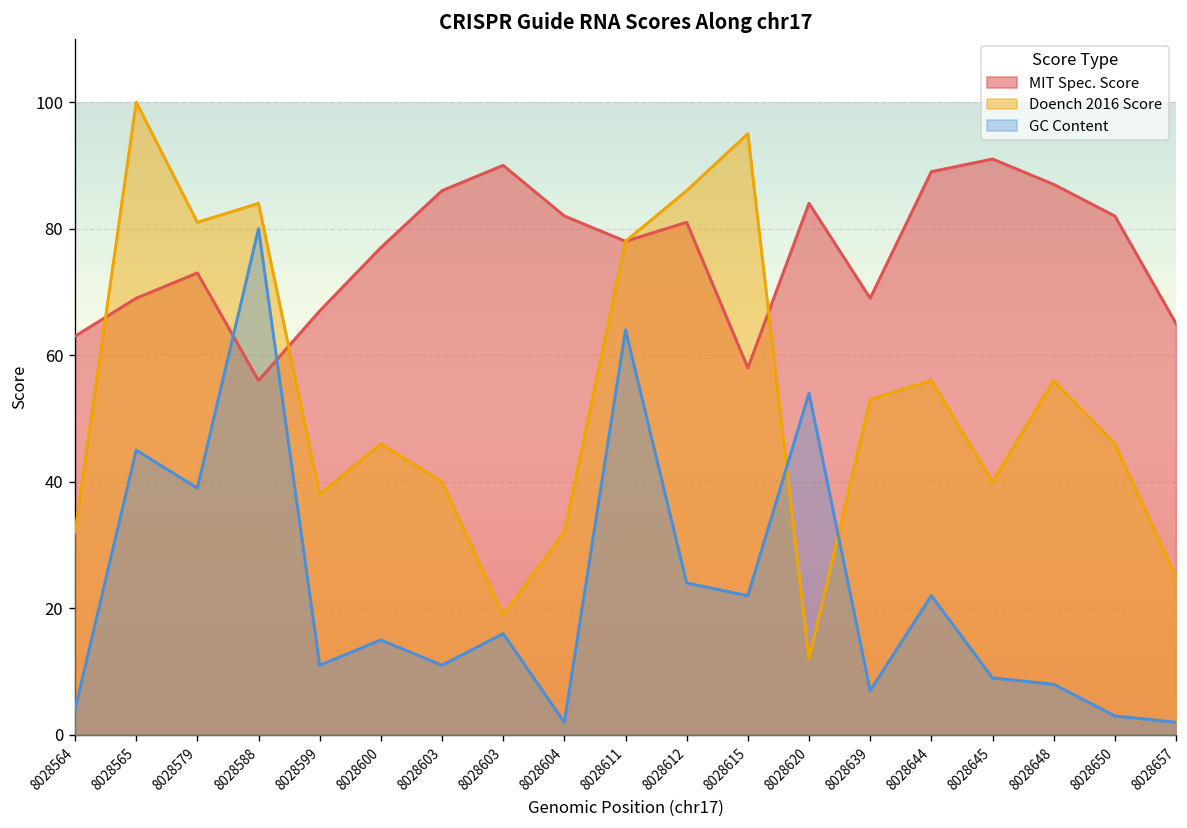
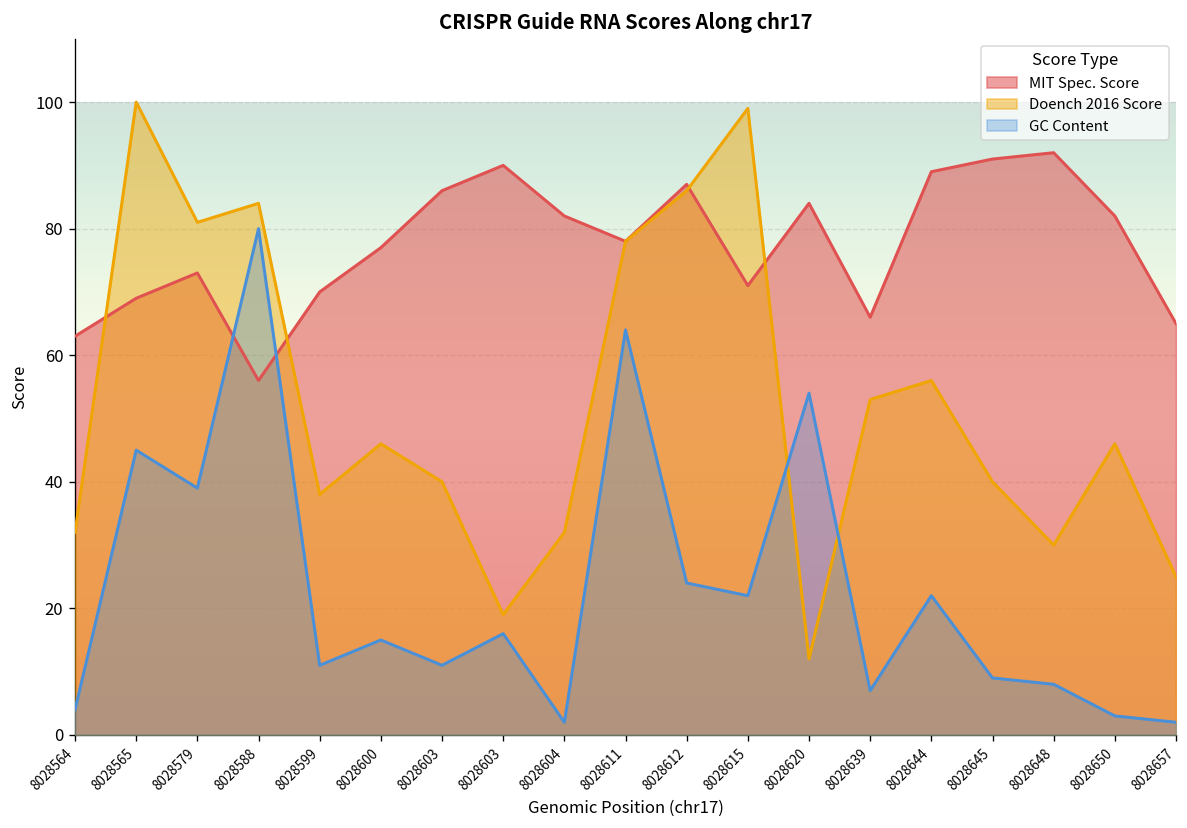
MIT Spec. Score, 8028599: 67 -> 70
MIT Spec. Score, 8028612: 81 -> 87
MIT Spec. Score, 8028615: 58 -> 71
Doench 2016 Score, 8028615: 95 -> 99
MIT Spec. Score, 8028639: 69 -> 66
MIT Spec. Score, 8028648: 87 -> 92
Doench 2016 Score, 8028648: 56 -> 30
